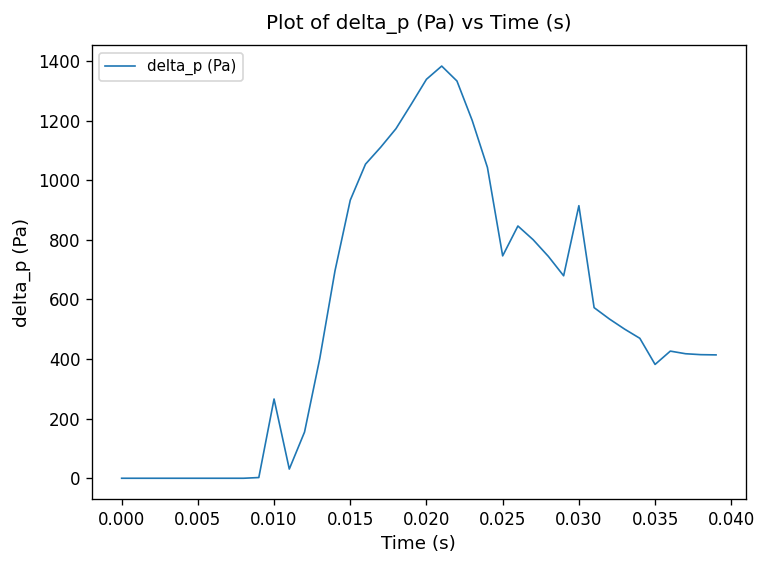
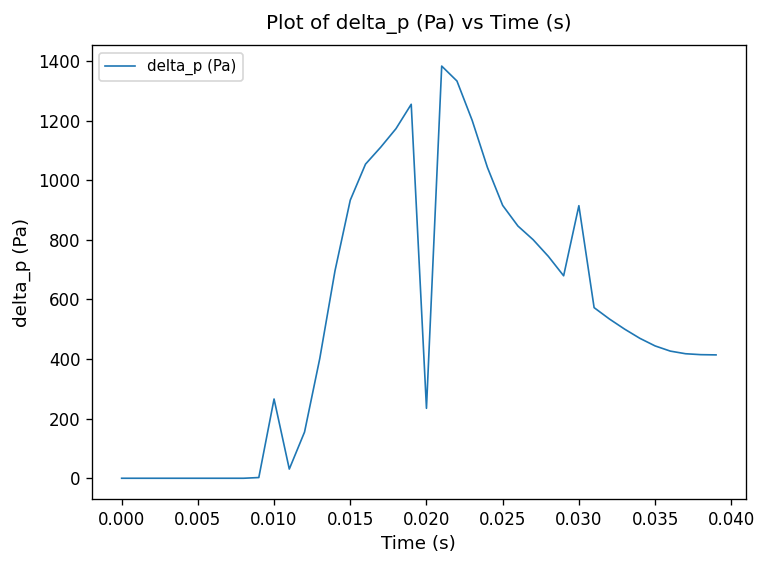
0.020: 1340 -> 230
0.025: 750 -> 920
0.035: 380 -> 440
